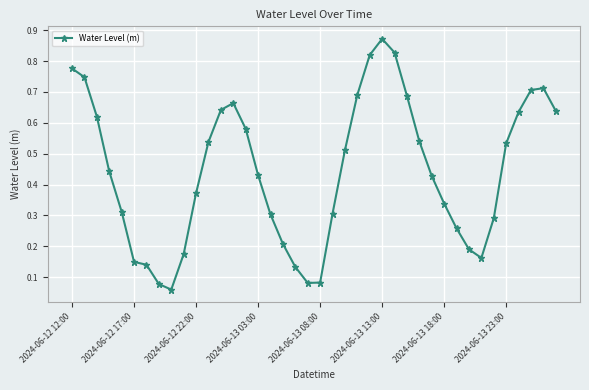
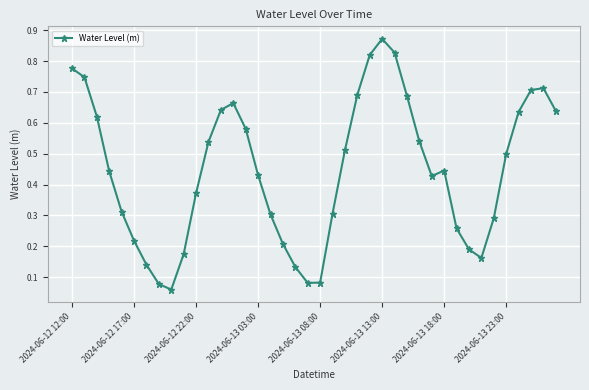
2024-06-12 17:00: 0.15 -> 0.22
2024-06-13 18:00: 0.34 -> 0.45
2024-06-13 23:00: 0.53 -> 0.50
